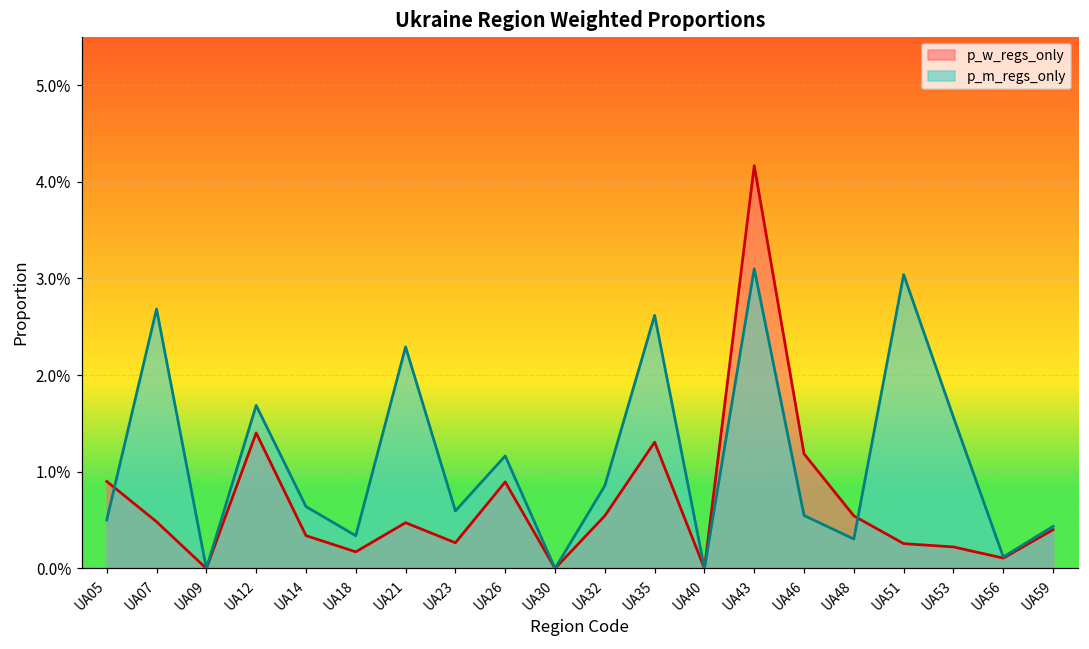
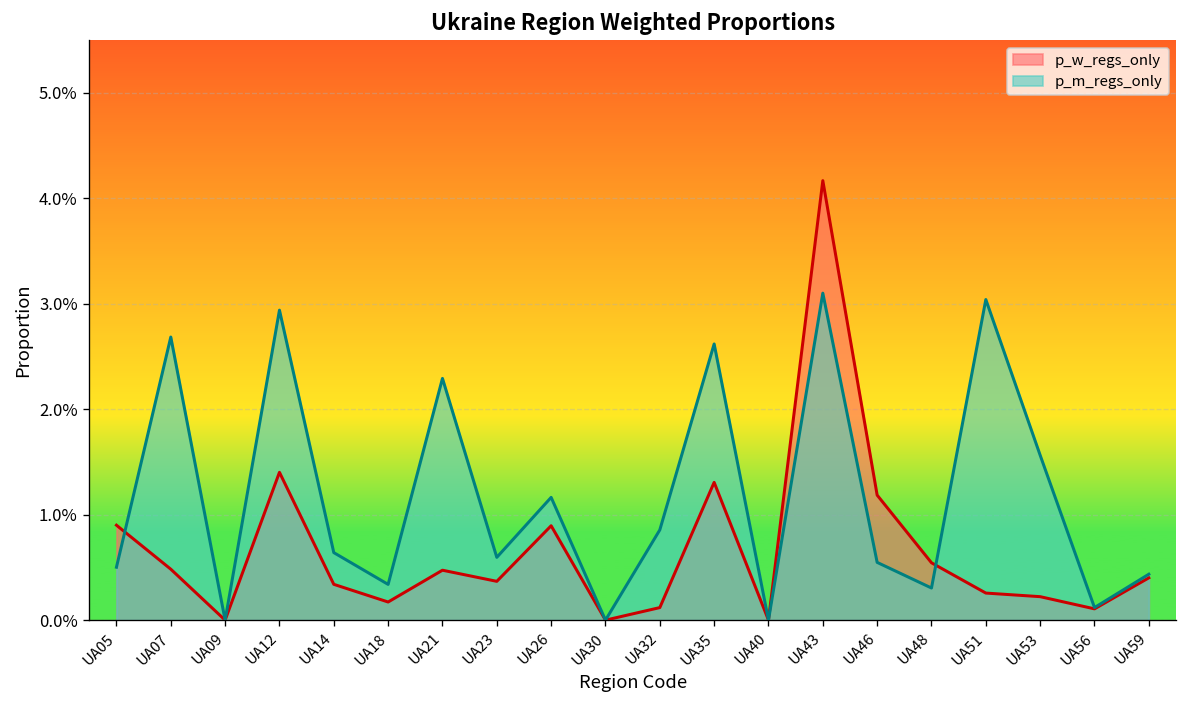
p_m_regs_only, UA12: 1.7% -> 2.9%
p_w_regs_only, UA23: 0.3% -> 0.4%
p_w_regs_only, UA32: 0.5% -> 0.1%
